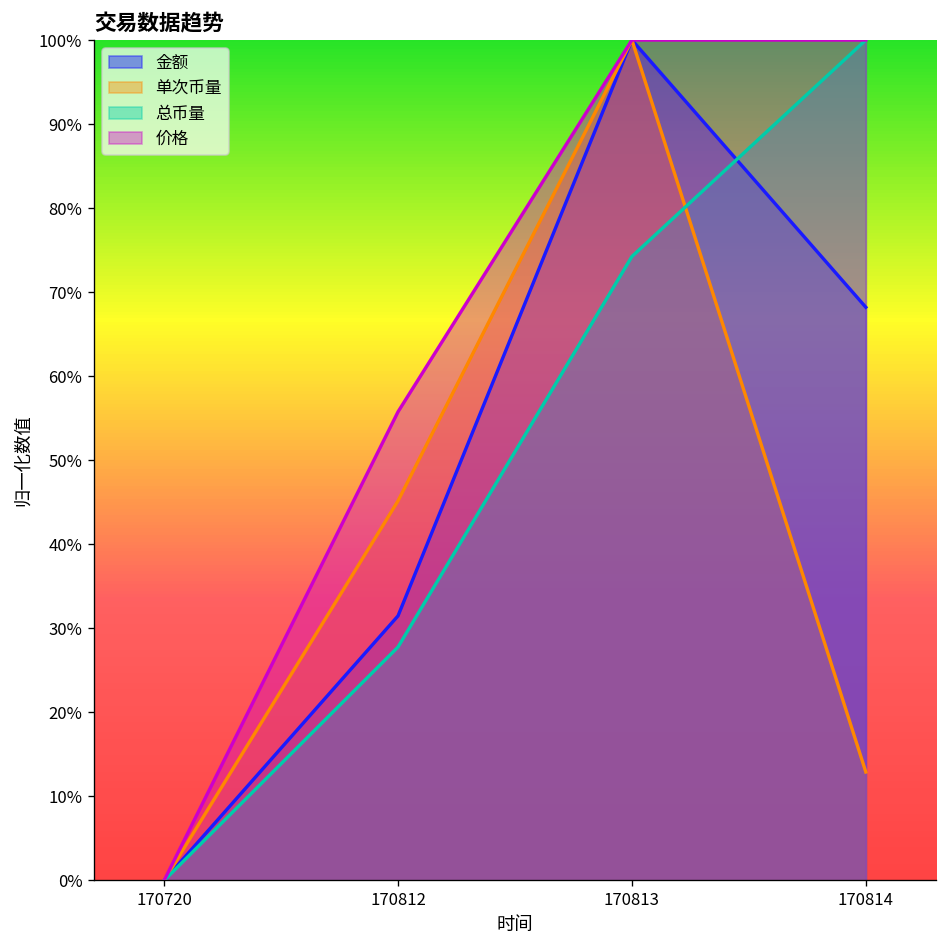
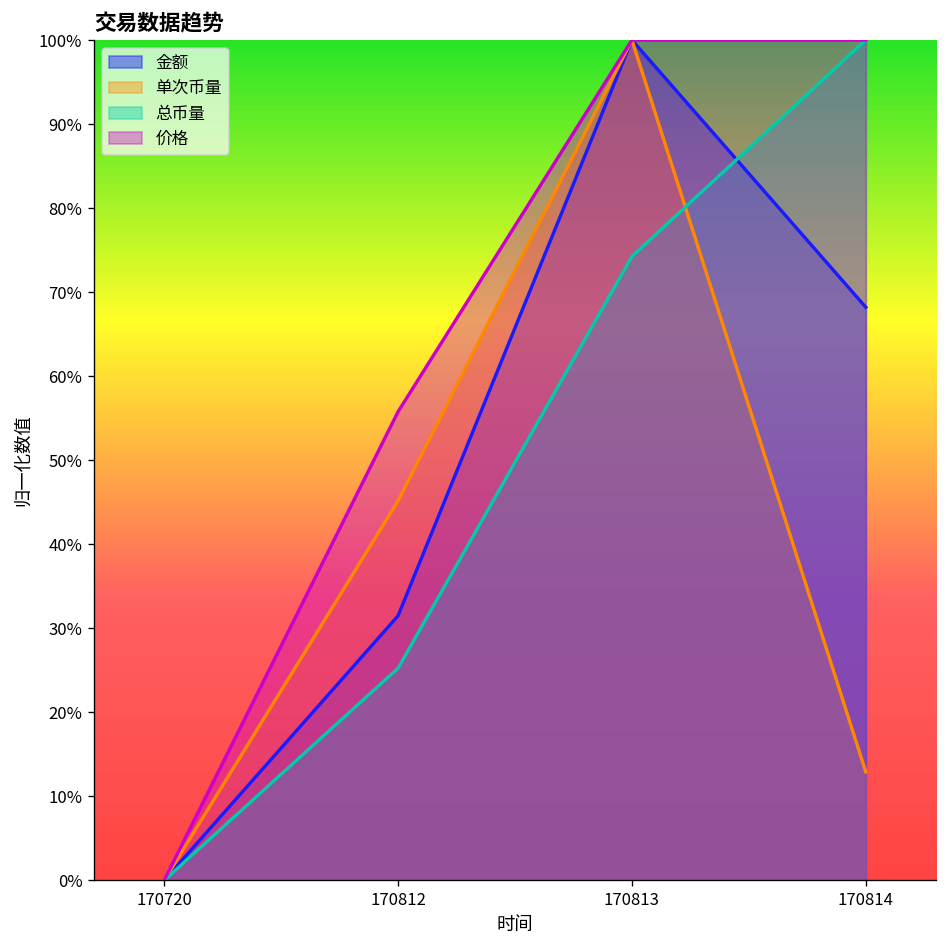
总币量, 170812: 28% -> 25%
